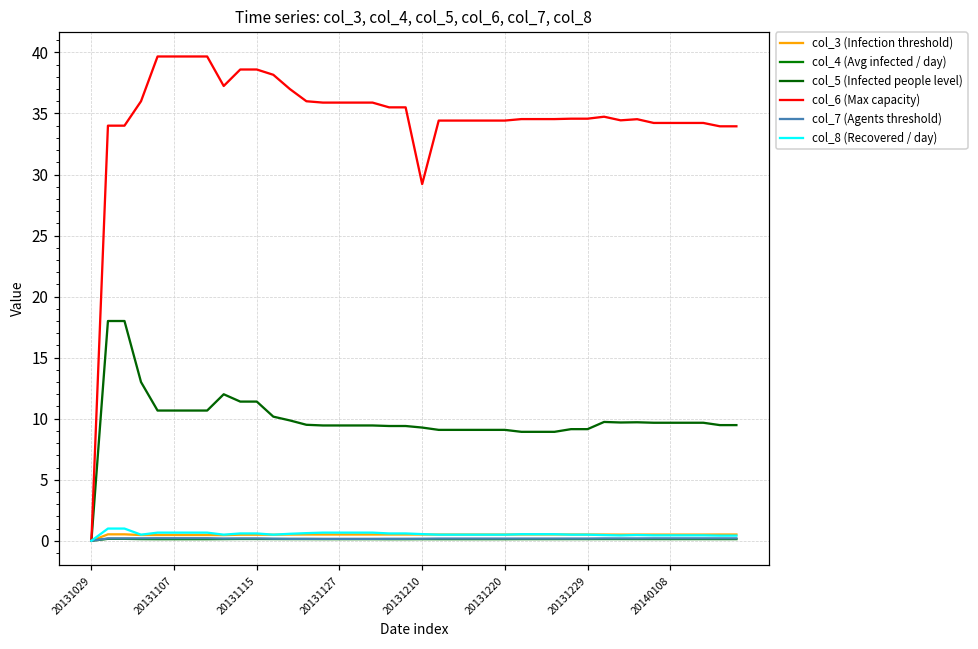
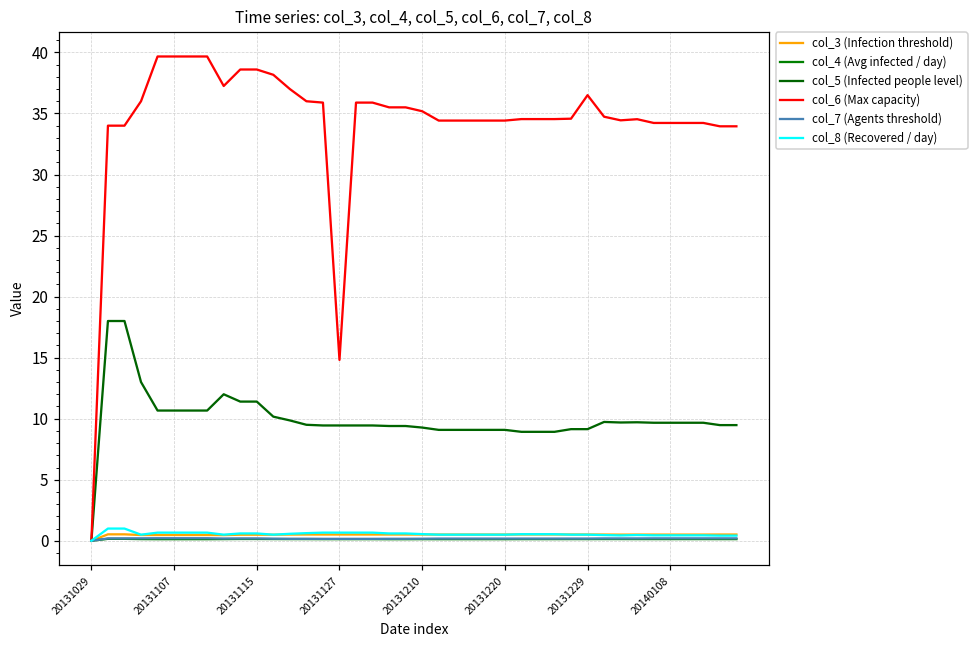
col_6 (Max capacity), 20131127: 35.9 -> 14.8
col_6 (Max capacity), 20131210: 29.2 -> 35.2
col_6 (Max capacity), 20131229: 34.6 -> 36.5
